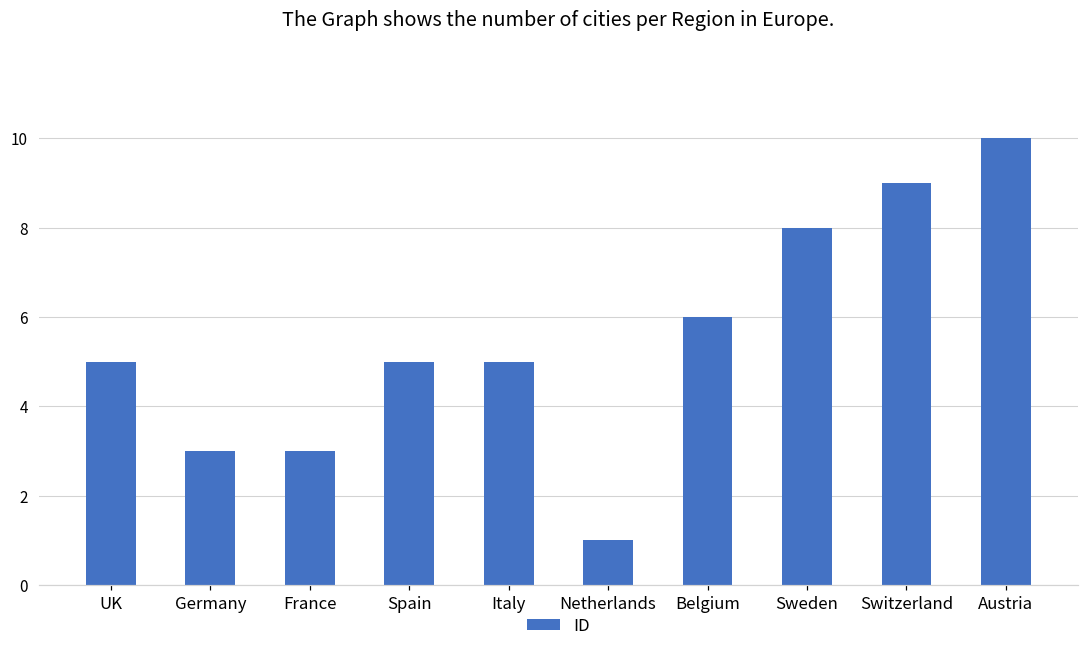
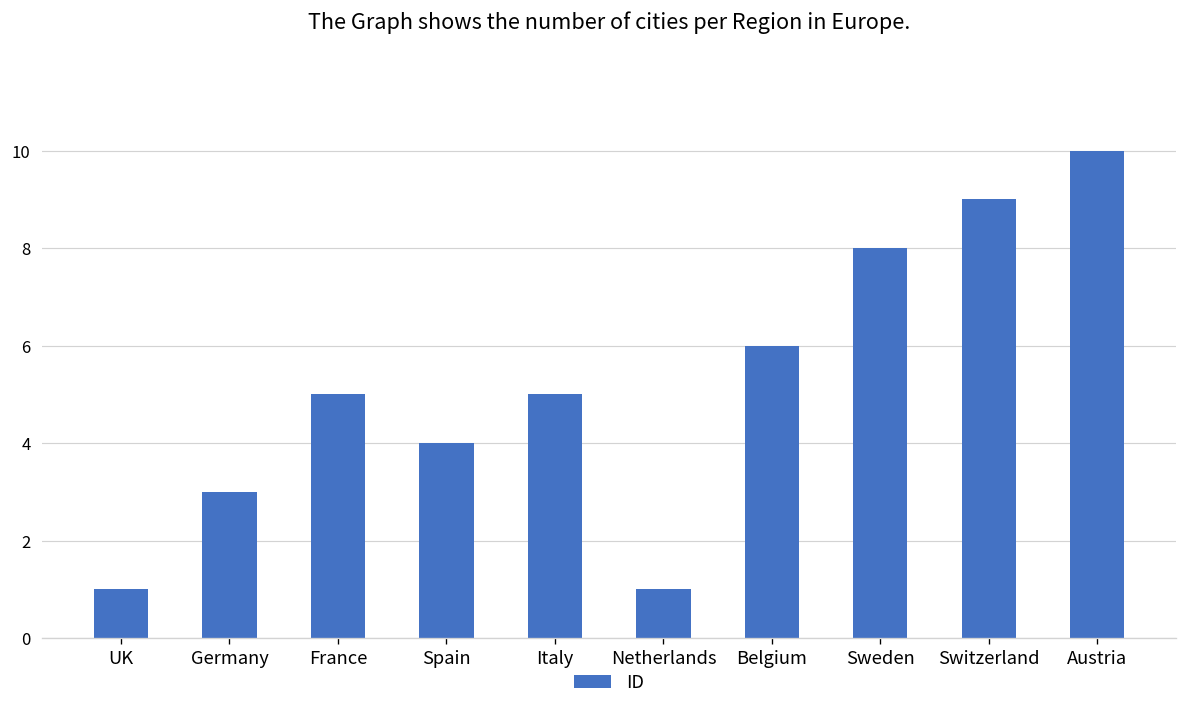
UK: 5 -> 1
France: 3 -> 5
Spain: 5 -> 4
